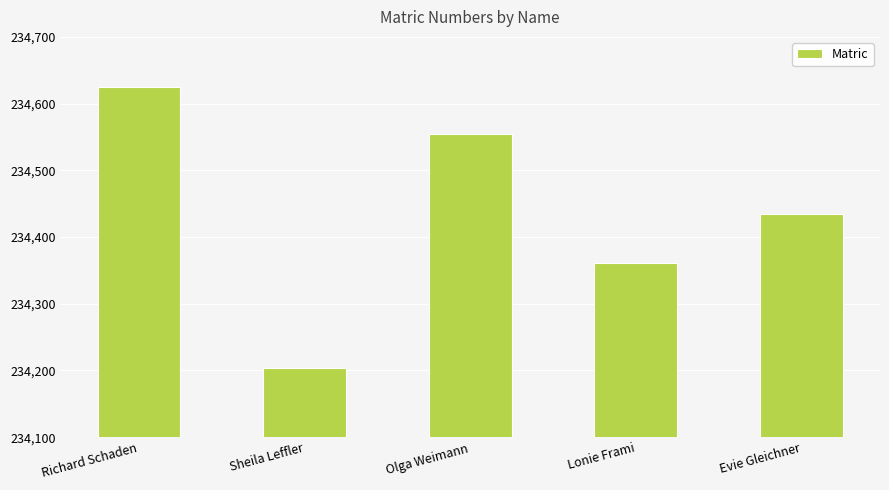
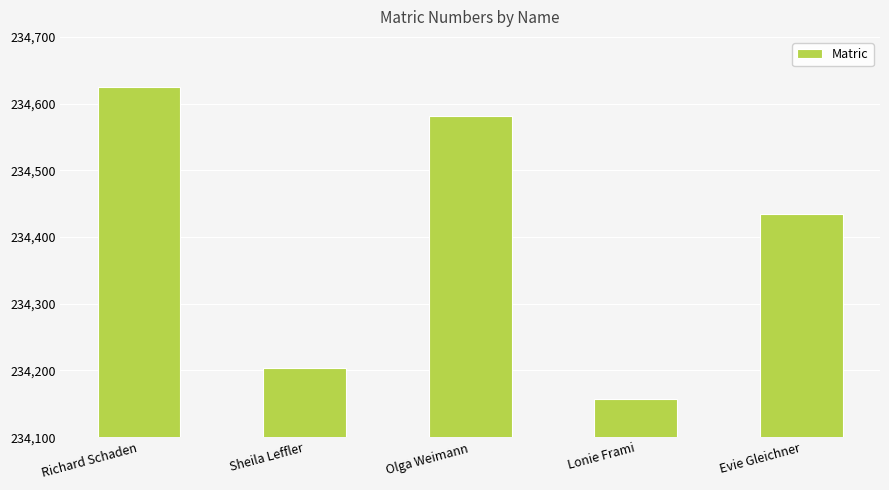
Olga Weimann: 234,560 -> 234,580
Lonie Frami: 234,360 -> 234,160
